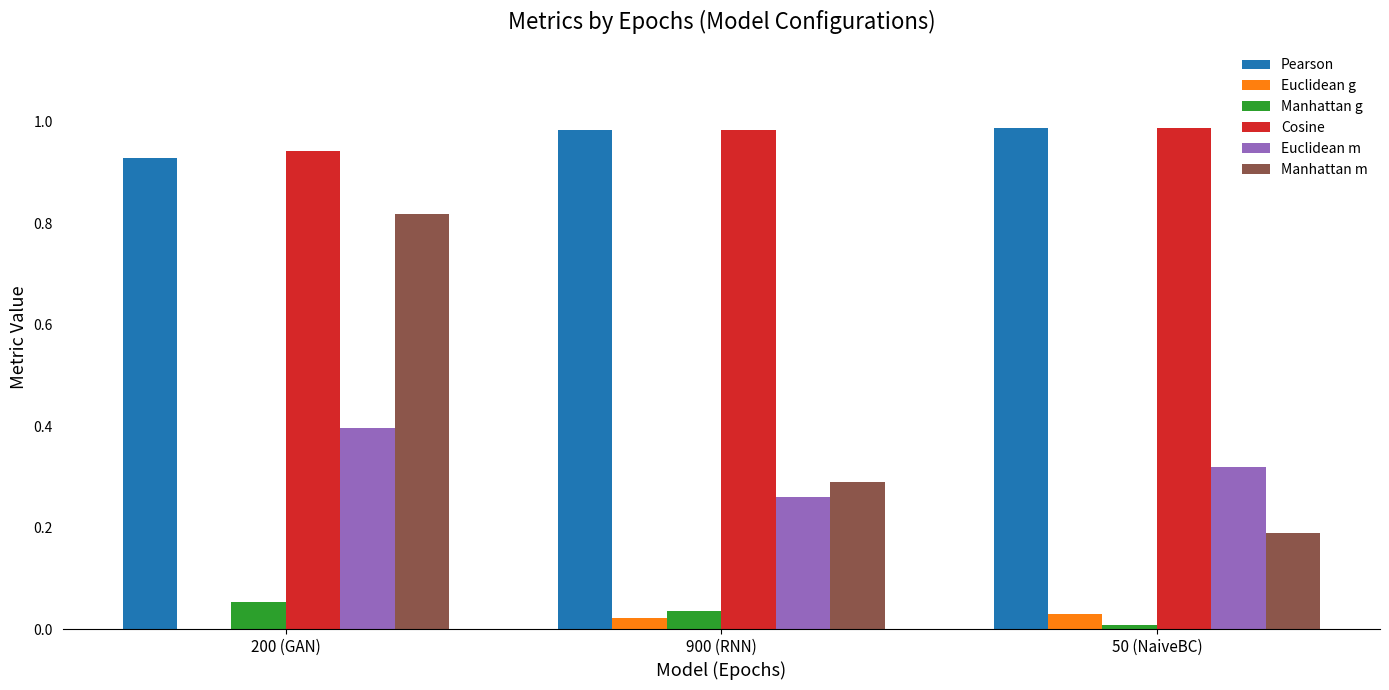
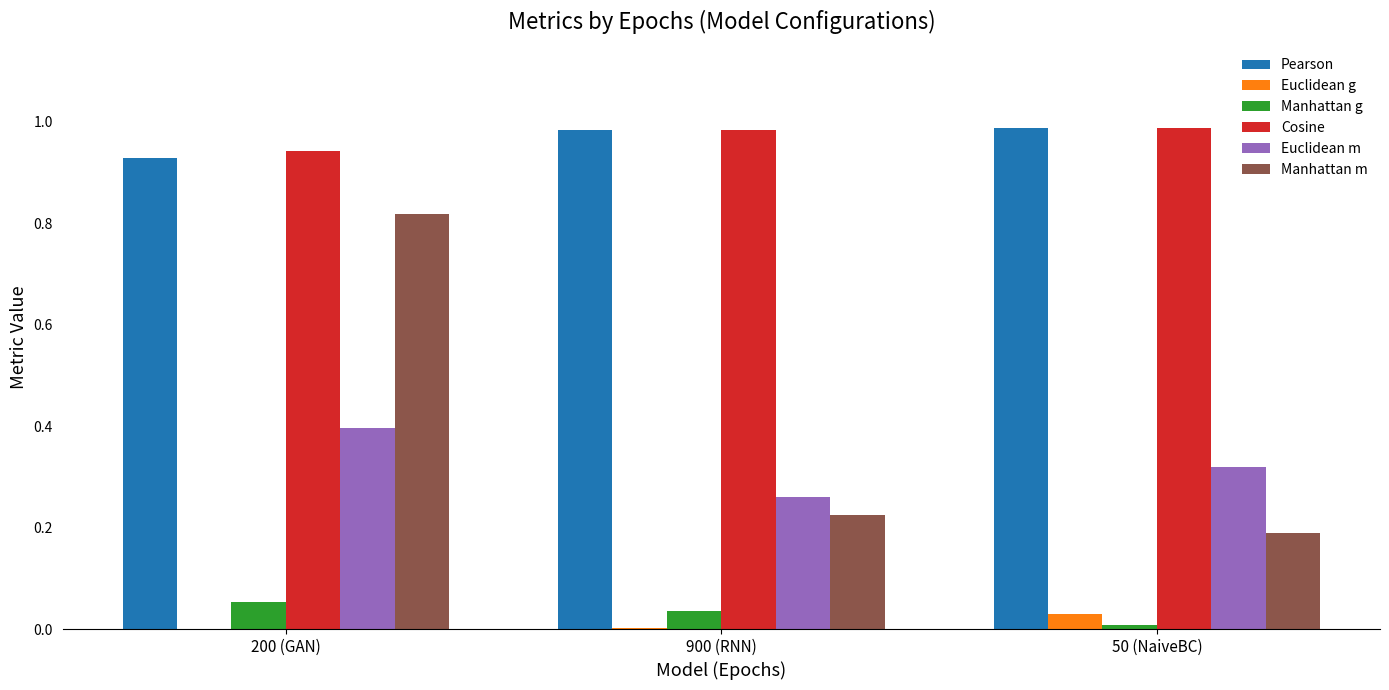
Euclidean g, 900 (RNN): 0.02 -> 0.00
Manhattan m, 900 (RNN): 0.29 -> 0.23
